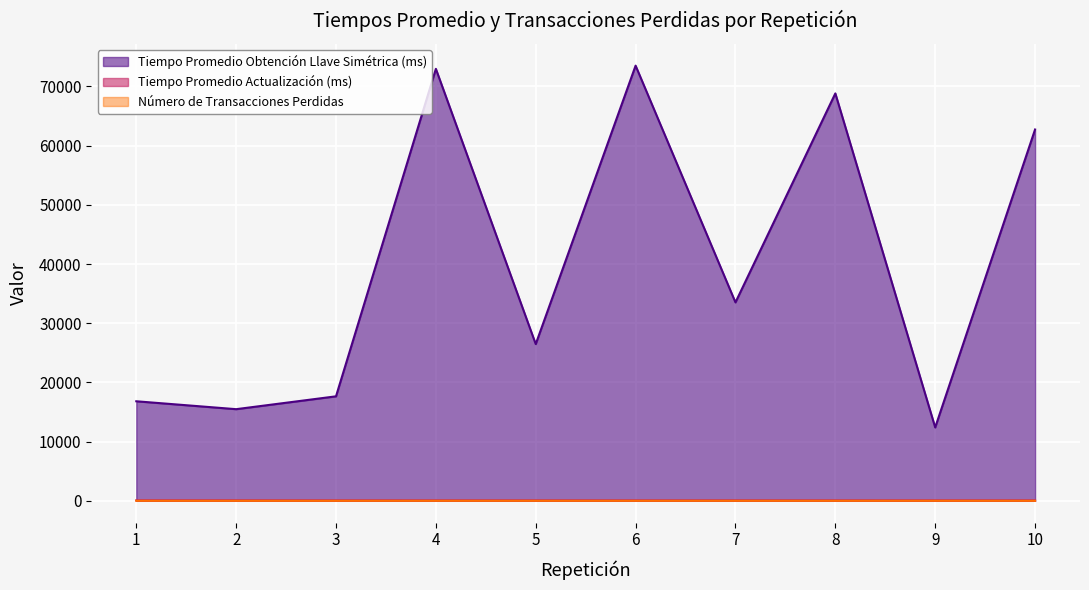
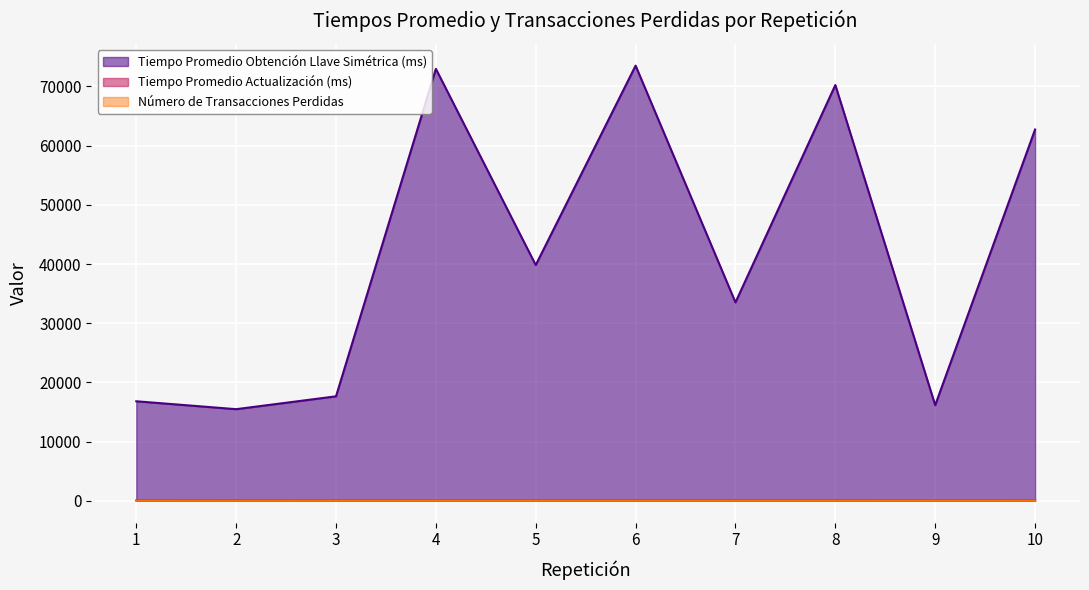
Tiempo Promedio Obtención Llave Simétrica (ms), 5: 26000 -> 40000
Tiempo Promedio Obtención Llave Simétrica (ms), 8: 69000 -> 70000
Tiempo Promedio Obtención Llave Simétrica (ms), 9: 12000 -> 16000
